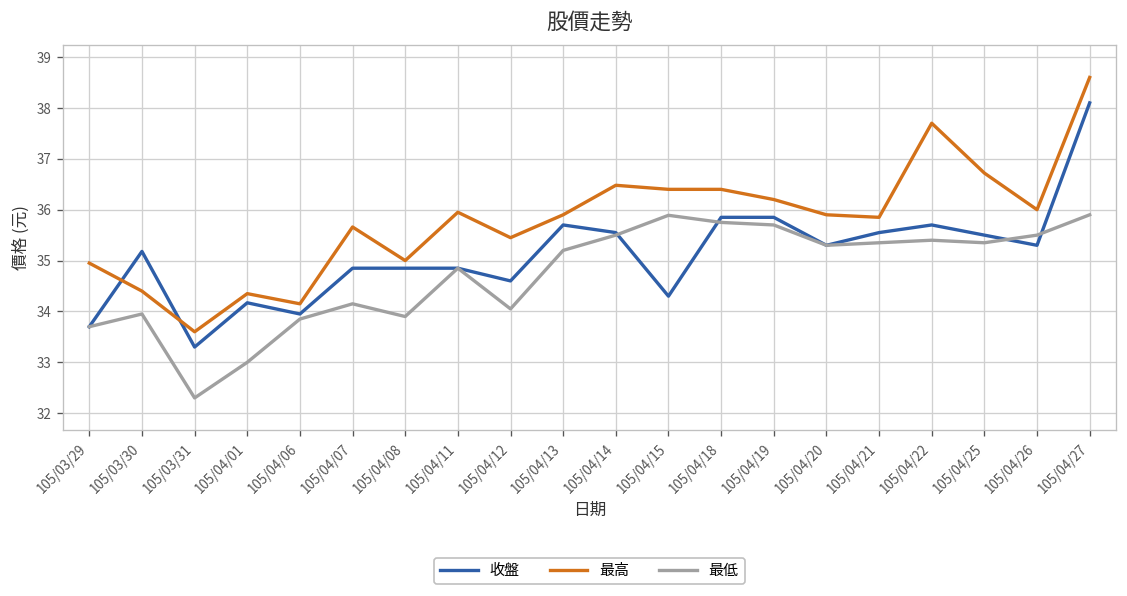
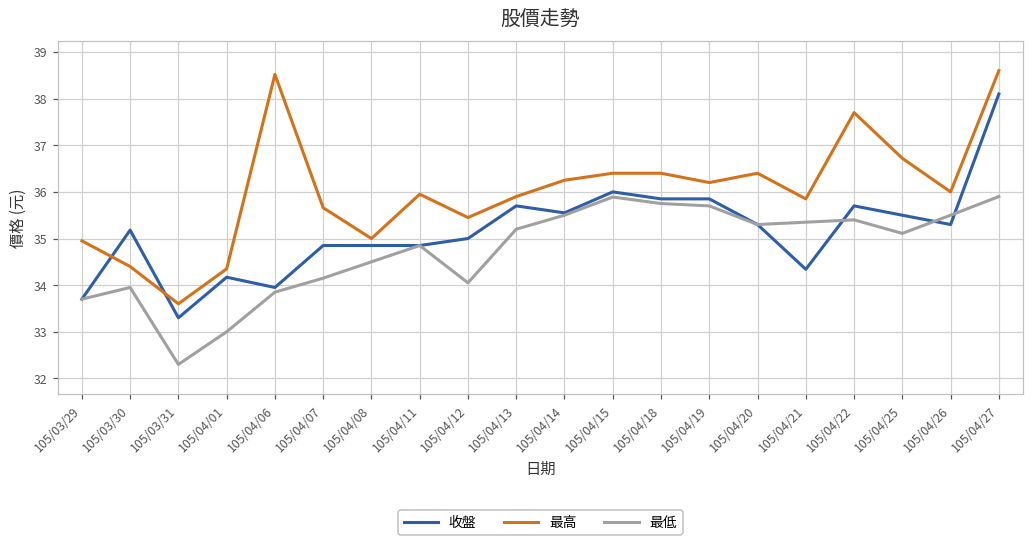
最高, 105/04/06: 34.2 -> 38.5
最低, 105/04/08: 33.9 -> 34.5
收盤, 105/04/12: 34.6 -> 35.0
最高, 105/04/14: 36.5 -> 36.3
收盤, 105/04/15: 34.3 -> 36.0
最高, 105/04/20: 35.9 -> 36.4
收盤, 105/04/21: 35.6 -> 34.3
最低, 105/04/25: 35.4 -> 35.1
